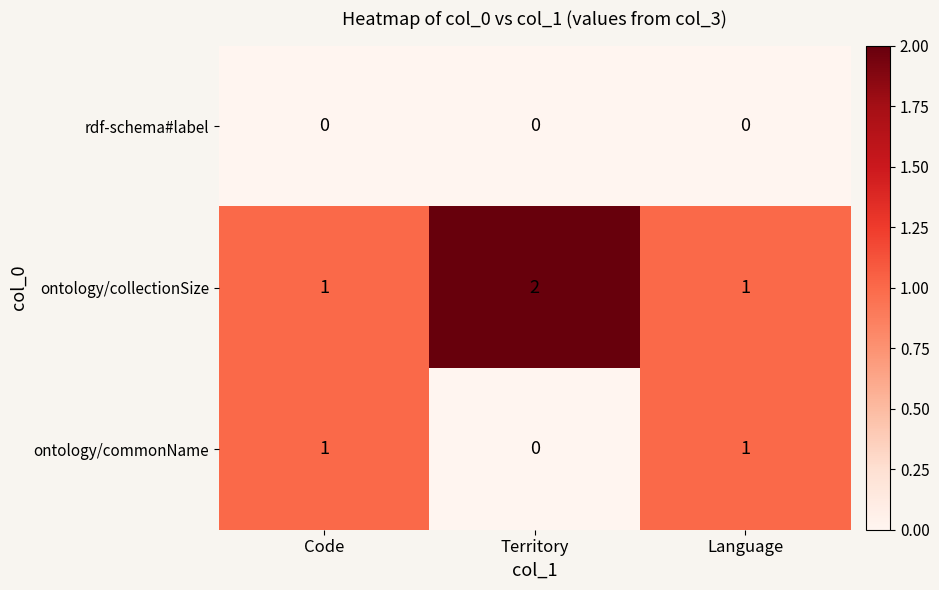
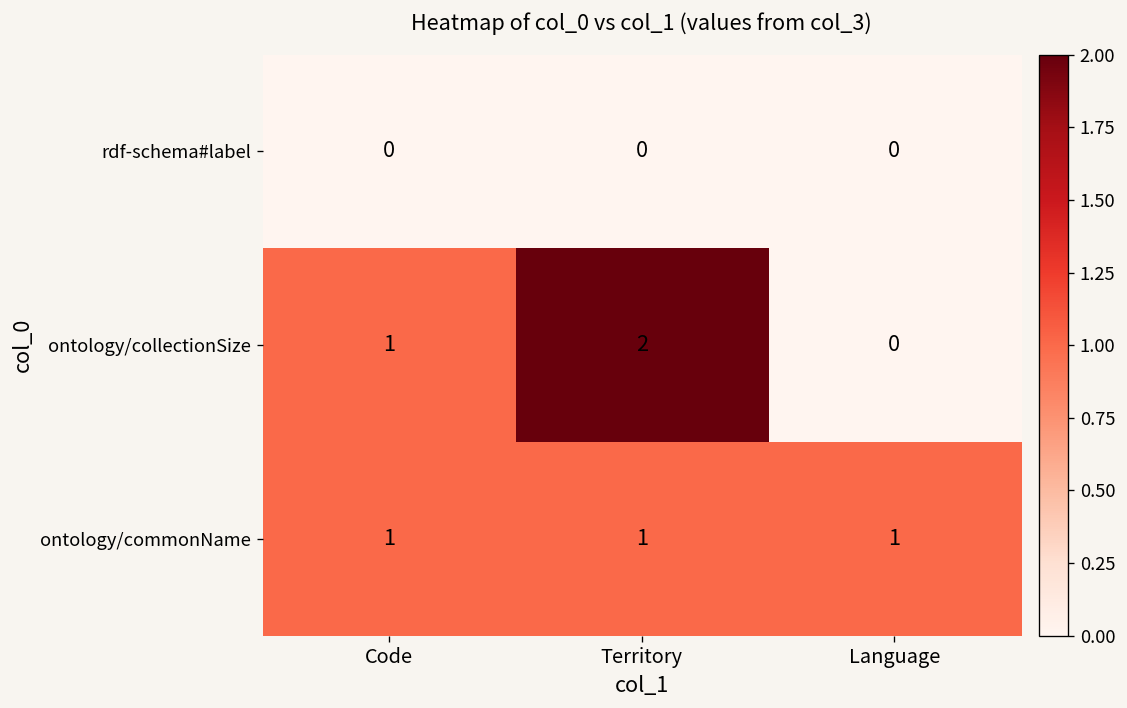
ontology/collectionSize, Language: 1 -> 0
ontology/commonName, Territory: 0 -> 1
